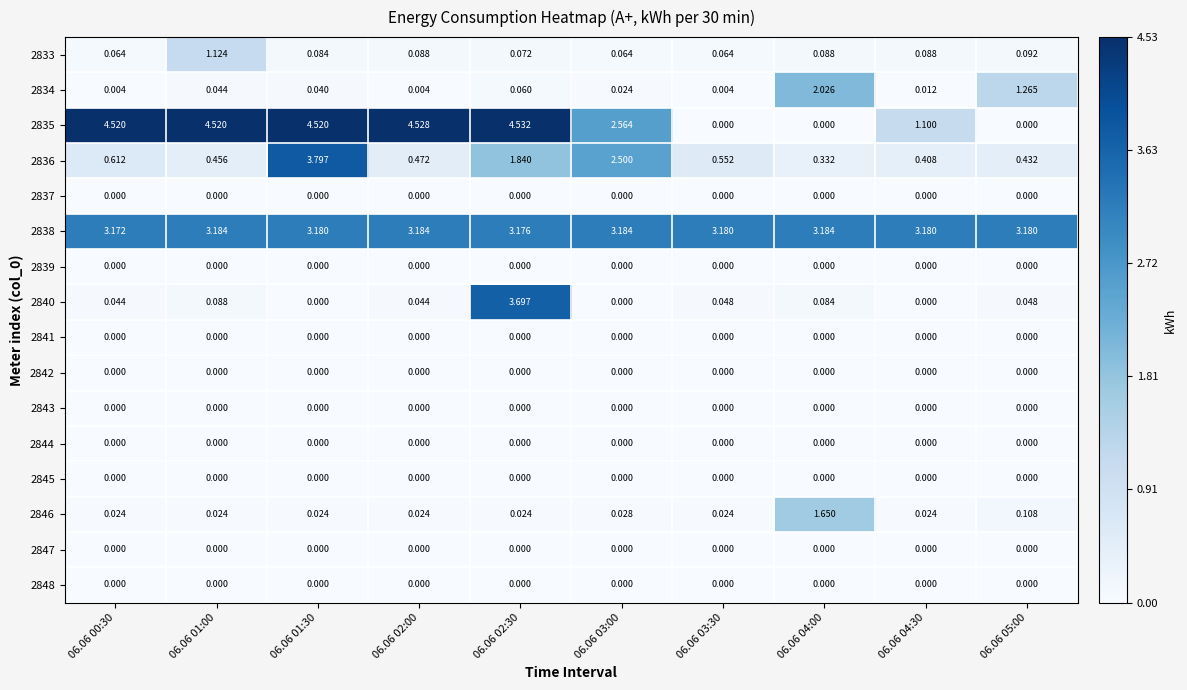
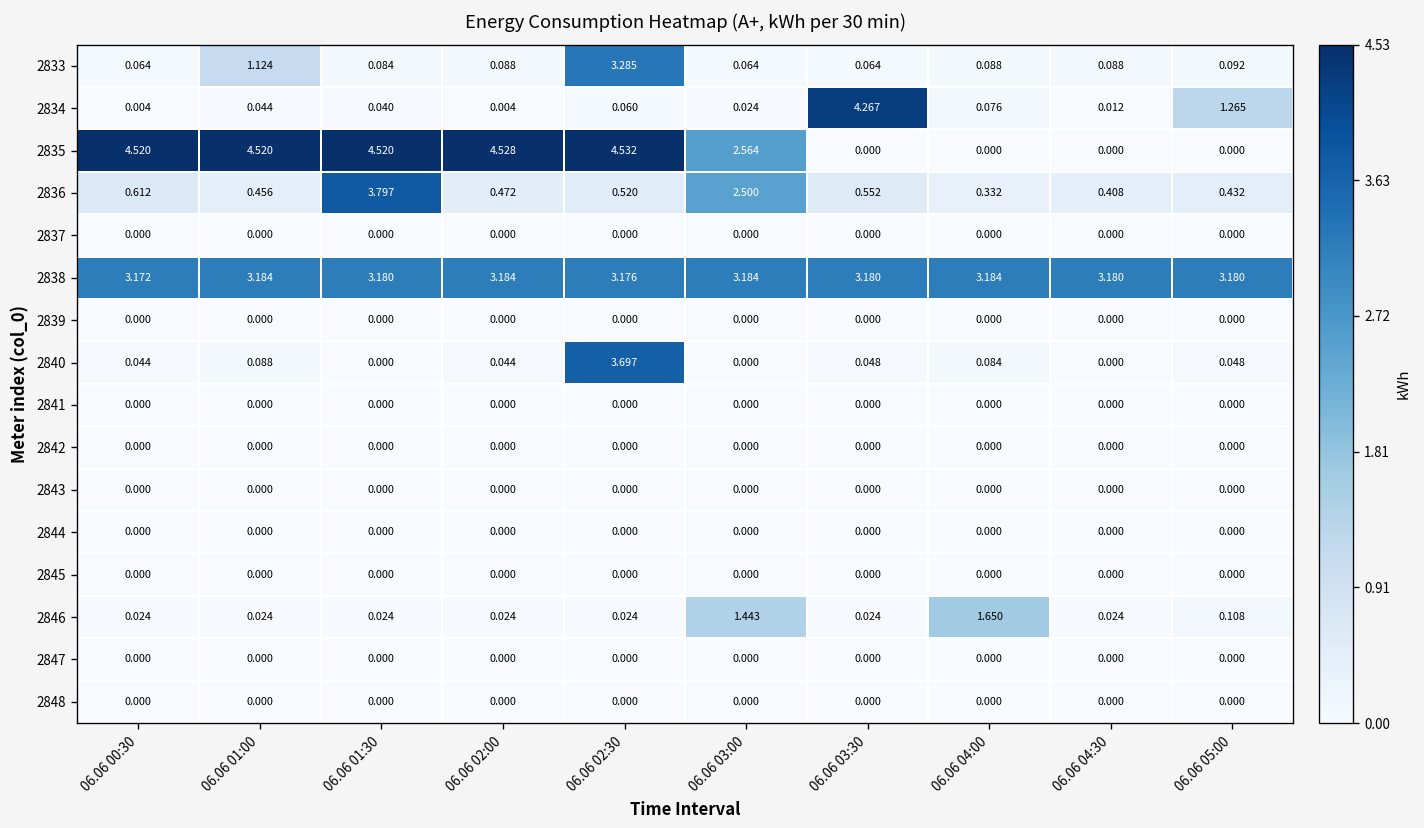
2833, 06.06 02:30: 0.072 -> 3.285
2834, 06.06 03:30: 0.004 -> 4.267
2834, 06.06 04:00: 2.026 -> 0.076
2835, 06.06 04:30: 1.100 -> 0.000
2836, 06.06 02:30: 1.840 -> 0.520
2846, 06.06 03:00: 0.028 -> 1.443
